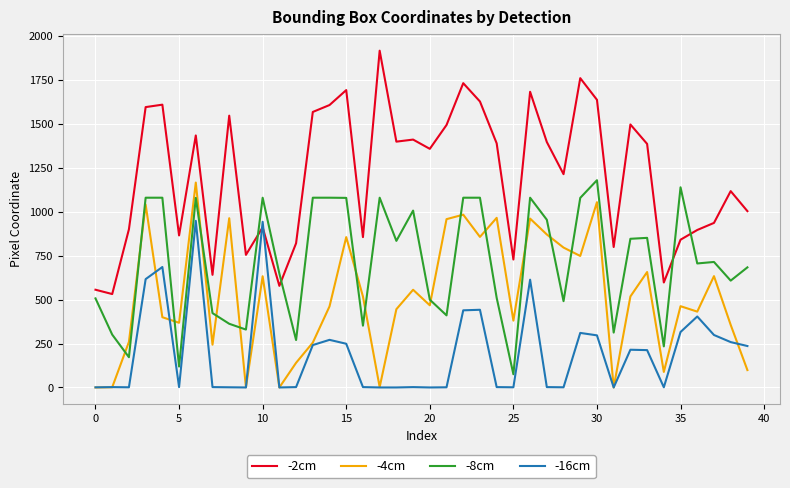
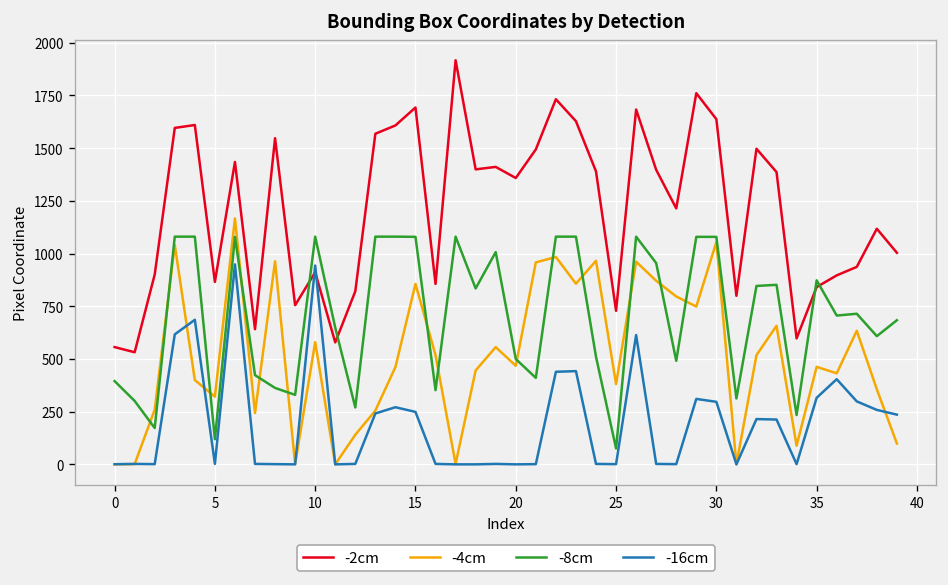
-8cm, 0: 510 -> 390
-4cm, 5: 370 -> 320
-4cm, 10: 630 -> 580
-8cm, 30: 1180 -> 1080
-8cm, 35: 1140 -> 870
